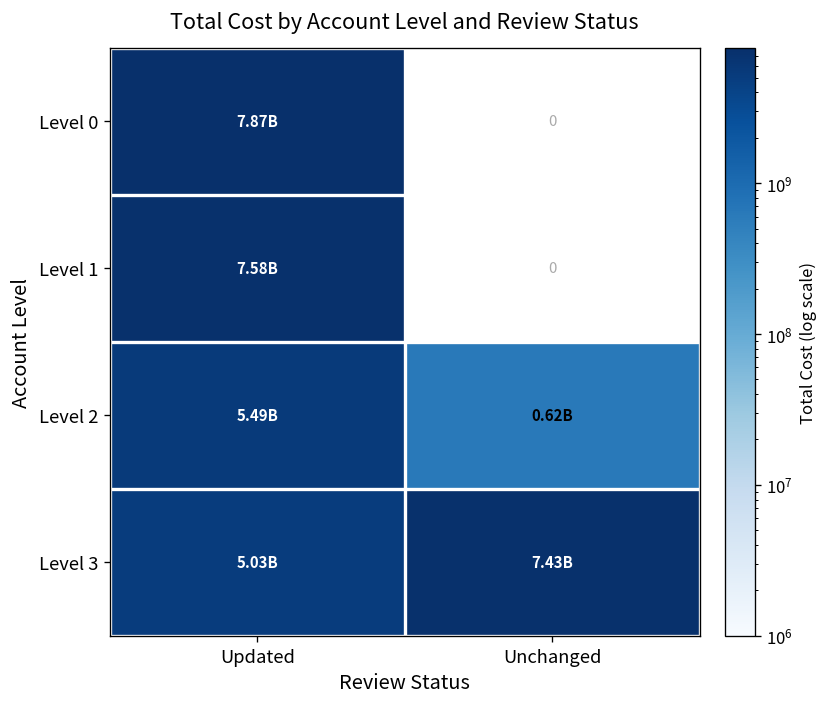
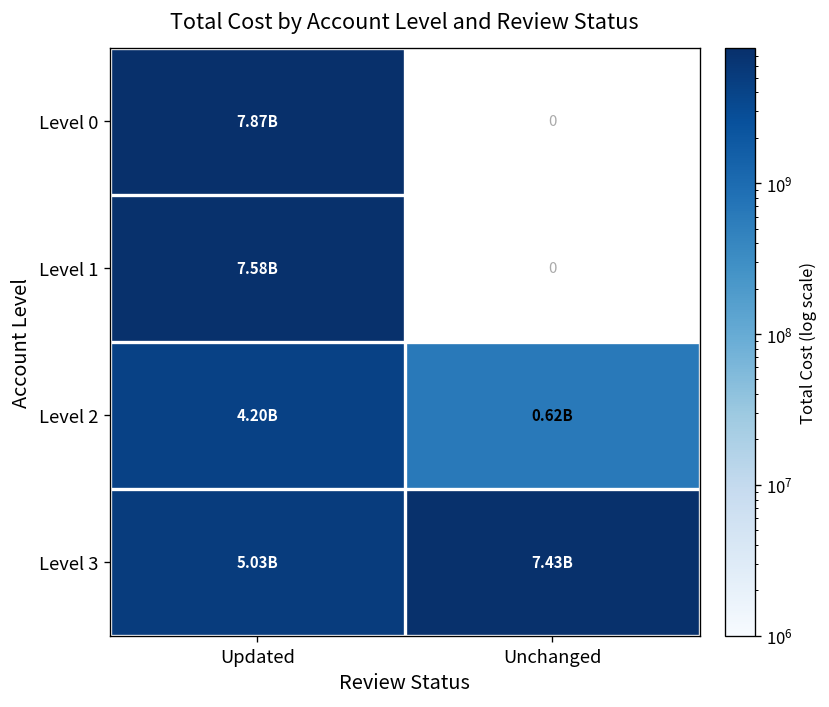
Level 2, Updated: 5.49B -> 4.20B
